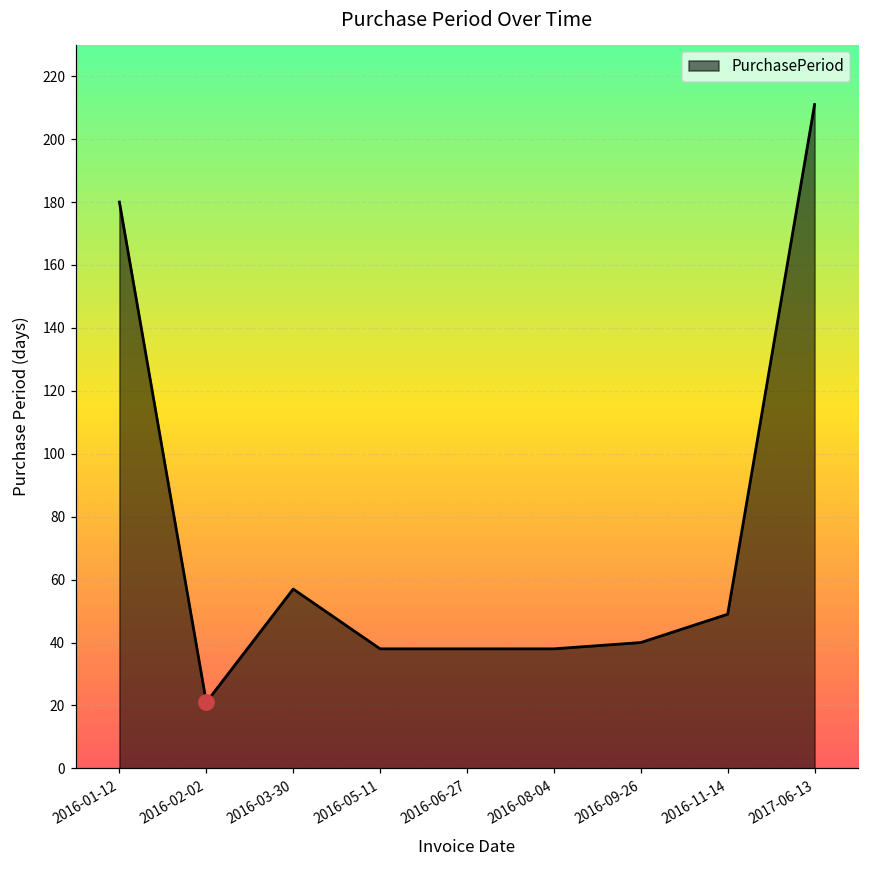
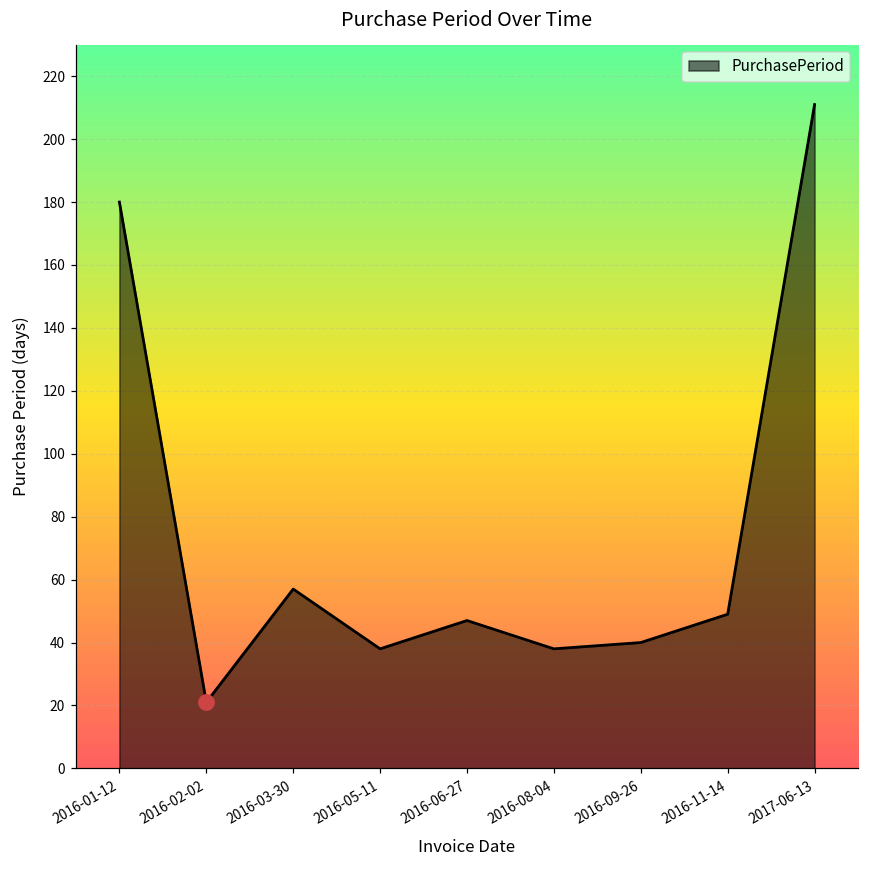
PurchasePeriod, 2016-06-27: 38 -> 47
